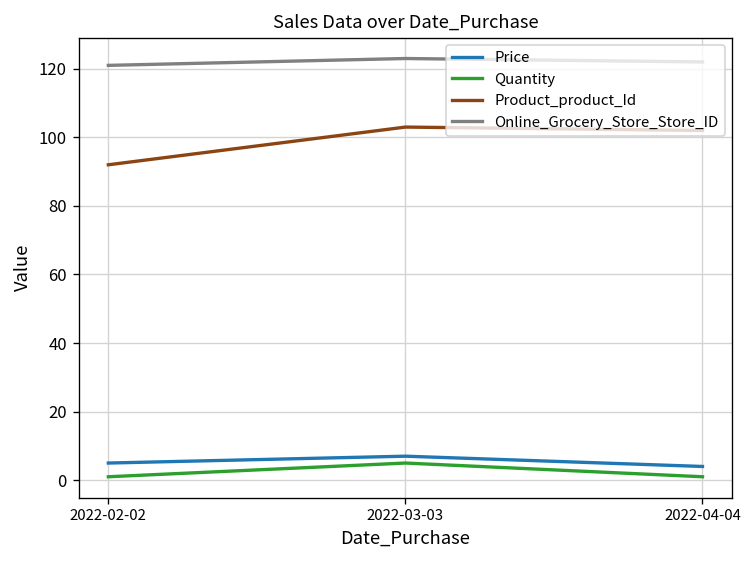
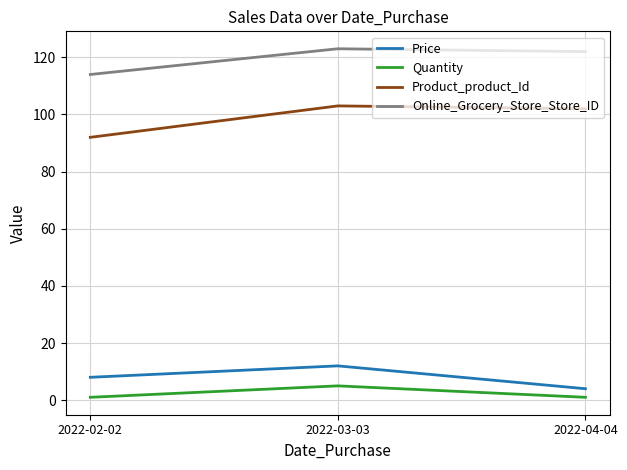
Price, 2022-02-02: 5 -> 8
Online_Grocery_Store_Store_ID, 2022-02-02: 121 -> 114
Price, 2022-03-03: 7 -> 12
